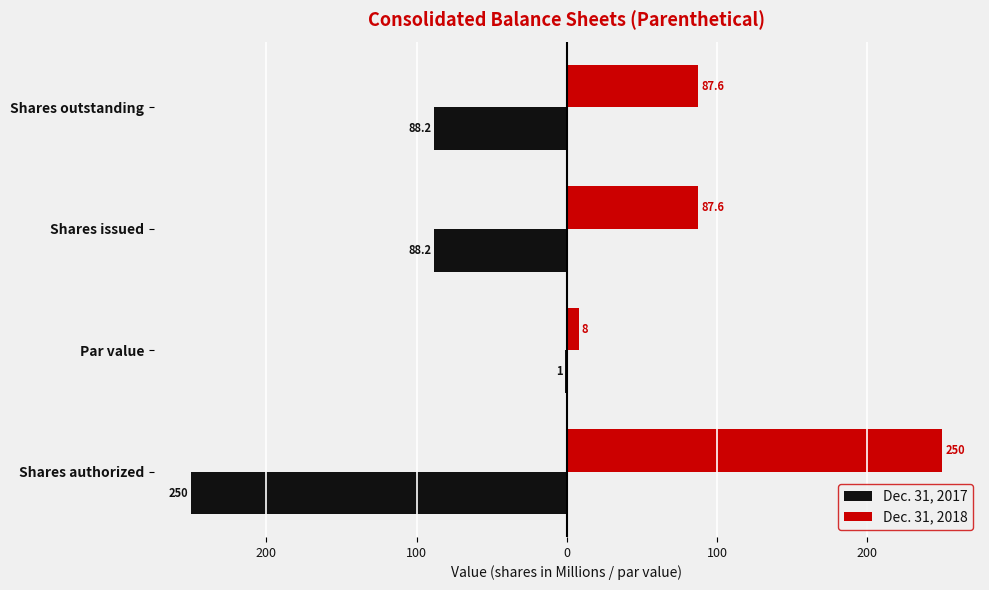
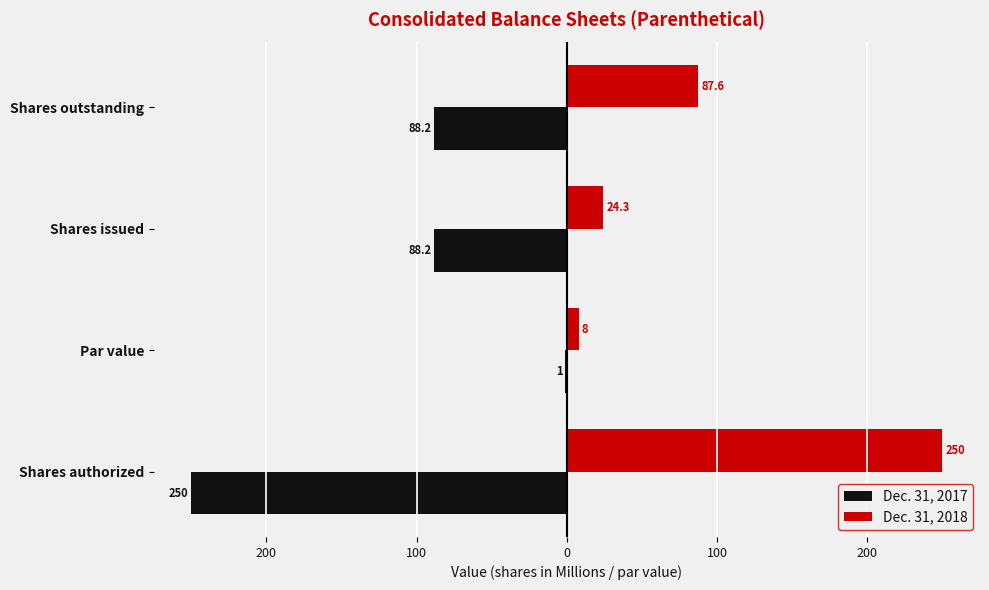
Dec. 31, 2018, Shares issued: 87.6 -> 24.3
